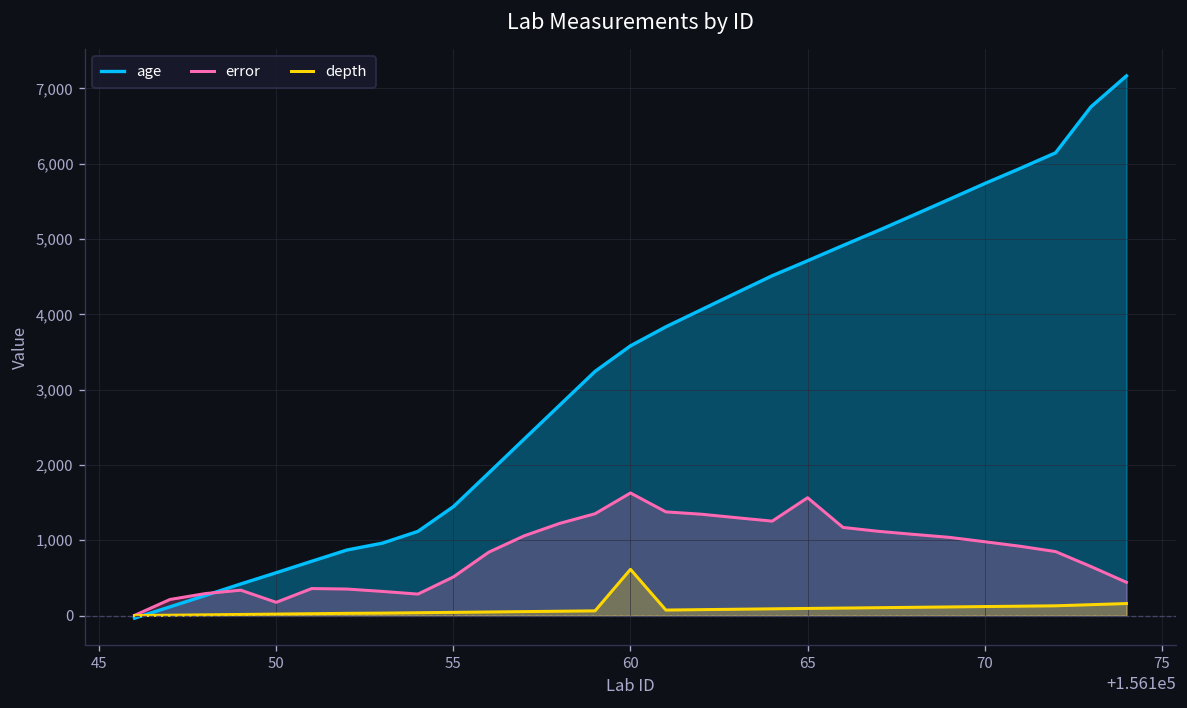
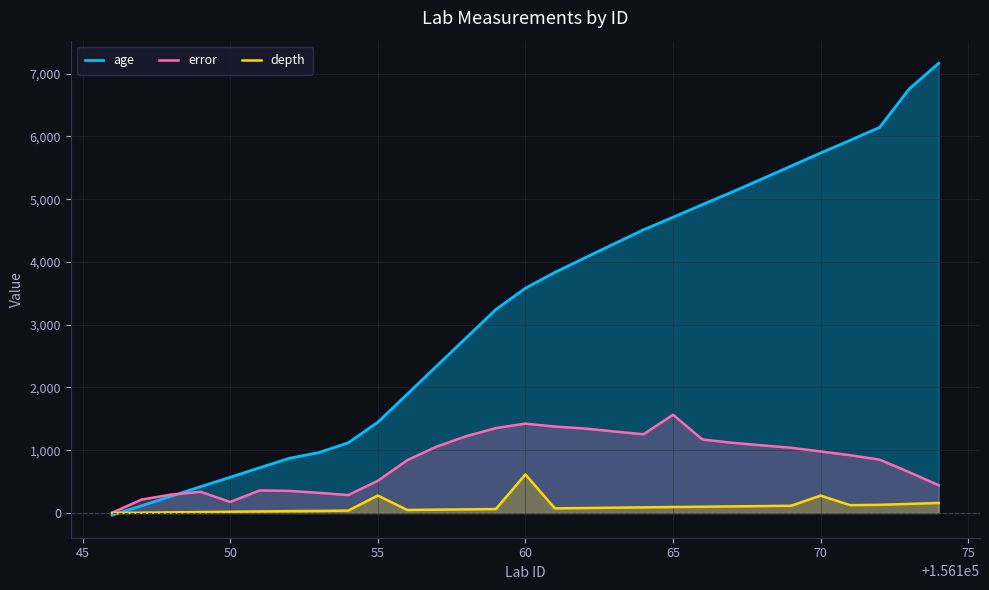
depth, 55: 0 -> 300
error, 60: 1,600 -> 1,400
depth, 70: 100 -> 300
